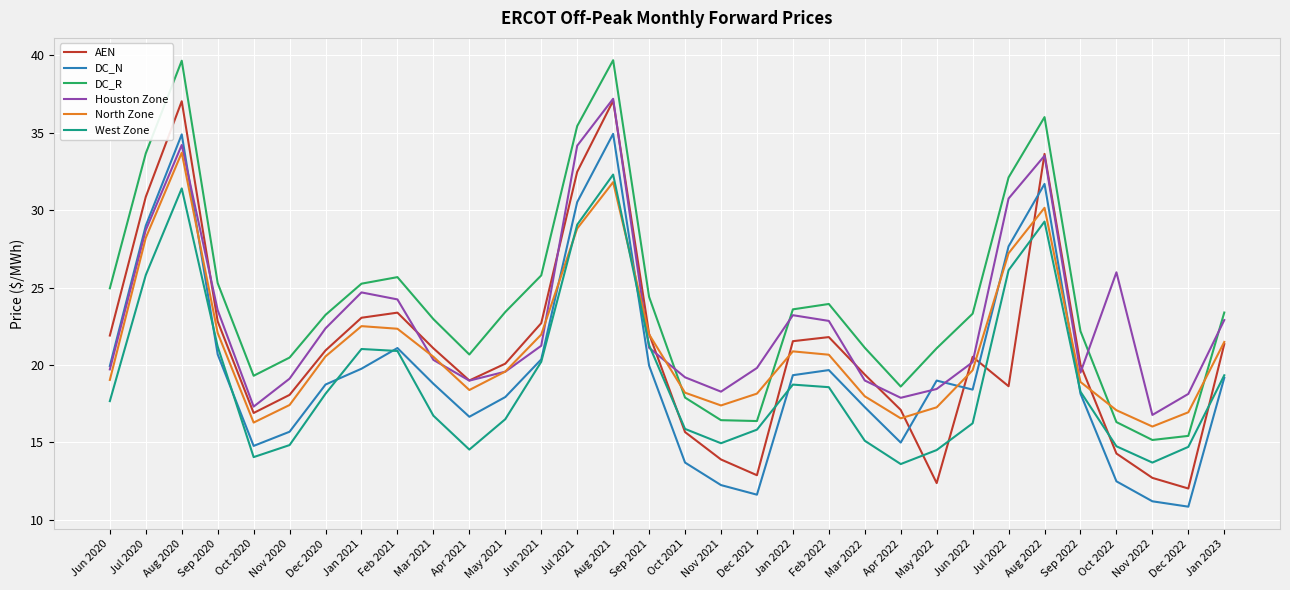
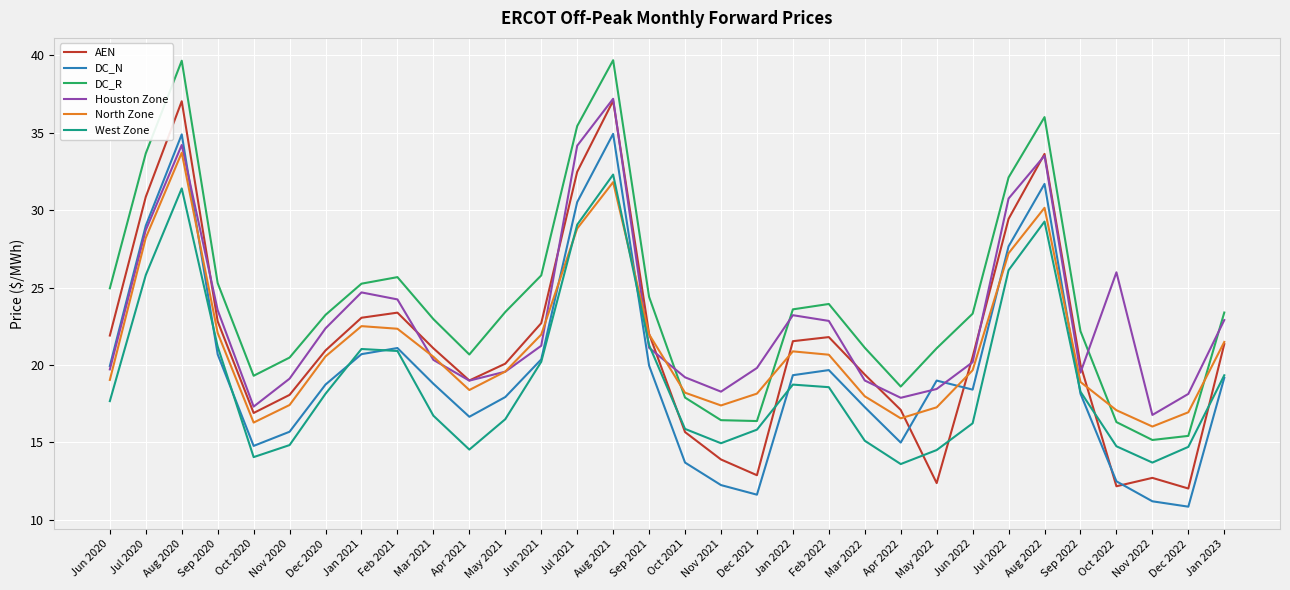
DC_N, Jan 2021: 19.8 -> 20.7
AEN, Jul 2022: 18.6 -> 29.4
AEN, Oct 2022: 14.3 -> 12.2
